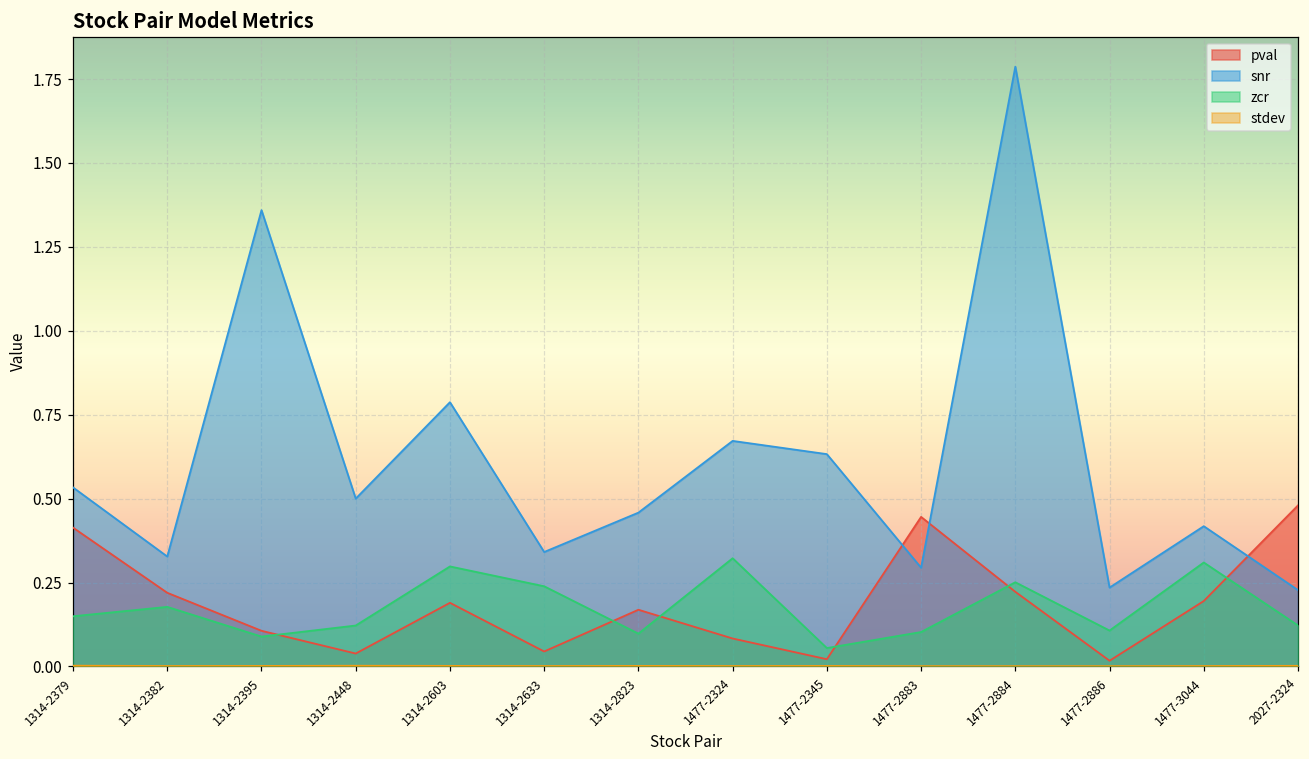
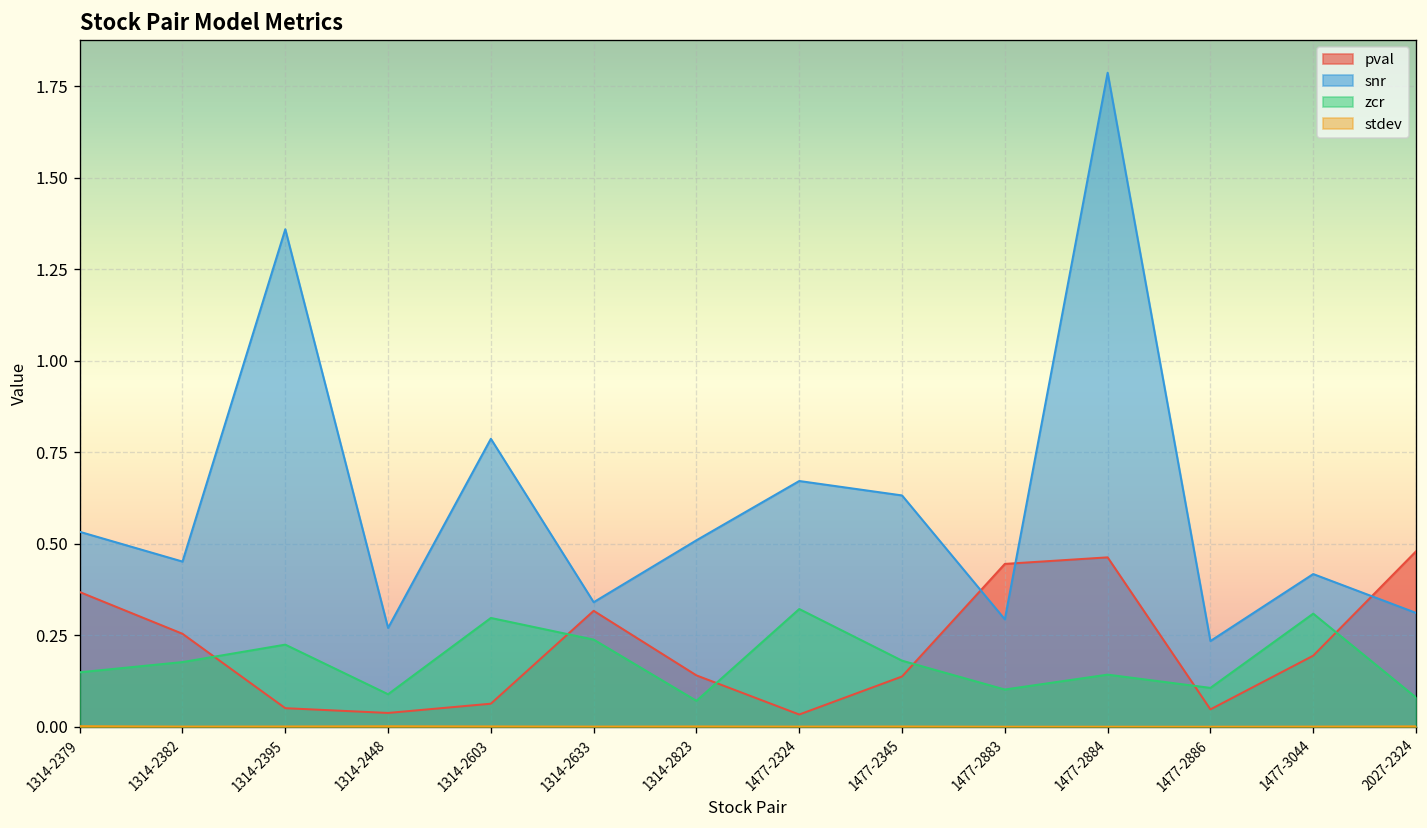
pval, 1314-2379: 0.41 -> 0.37
pval, 1314-2382: 0.22 -> 0.25
snr, 1314-2382: 0.33 -> 0.45
pval, 1314-2395: 0.11 -> 0.05
zcr, 1314-2395: 0.09 -> 0.22
snr, 1314-2448: 0.50 -> 0.27
zcr, 1314-2448: 0.12 -> 0.09
pval, 1314-2603: 0.19 -> 0.06
pval, 1314-2633: 0.04 -> 0.32
pval, 1314-2823: 0.17 -> 0.14
snr, 1314-2823: 0.46 -> 0.51
zcr, 1314-2823: 0.10 -> 0.07
pval, 1477-2324: 0.08 -> 0.03
pval, 1477-2345: 0.02 -> 0.14
zcr, 1477-2345: 0.05 -> 0.18
pval, 1477-2884: 0.22 -> 0.46
zcr, 1477-2884: 0.25 -> 0.14
pval, 1477-2886: 0.02 -> 0.05
snr, 2027-2324: 0.23 -> 0.31
zcr, 2027-2324: 0.12 -> 0.08
